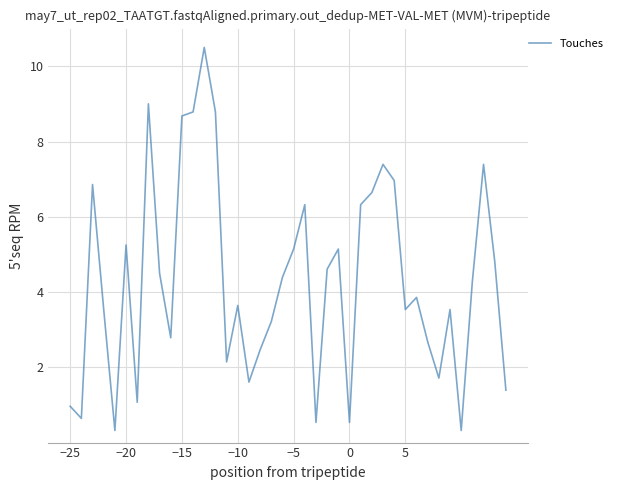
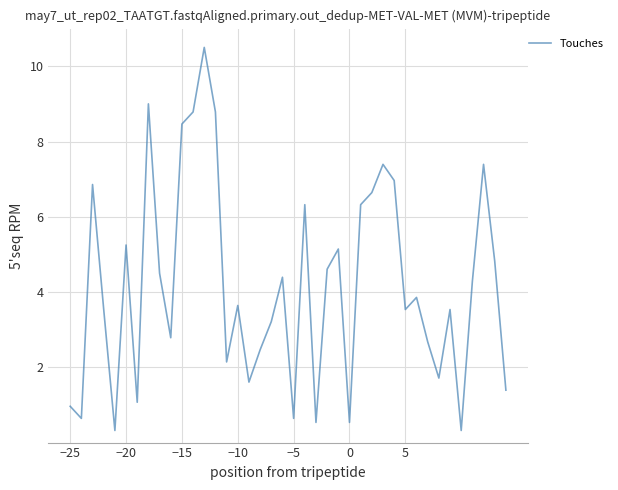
−15: 8.7 -> 8.5
−5: 5.1 -> 0.6
